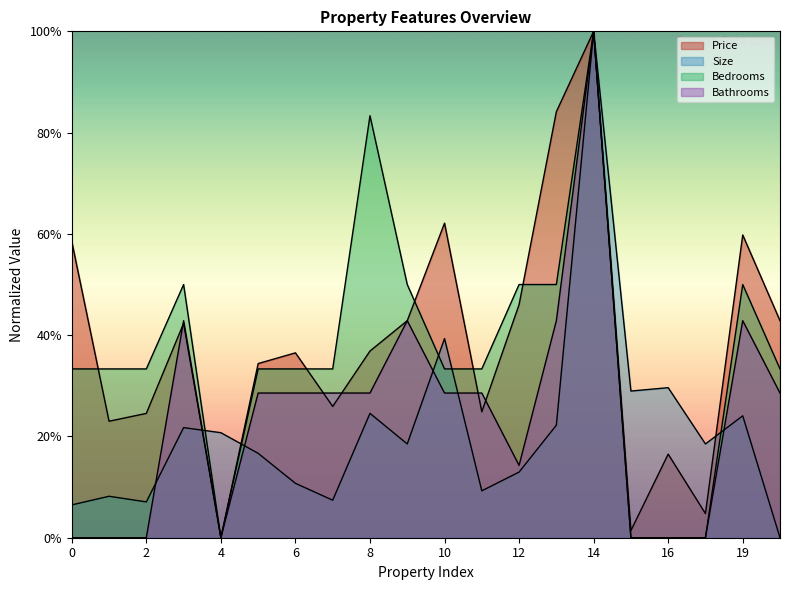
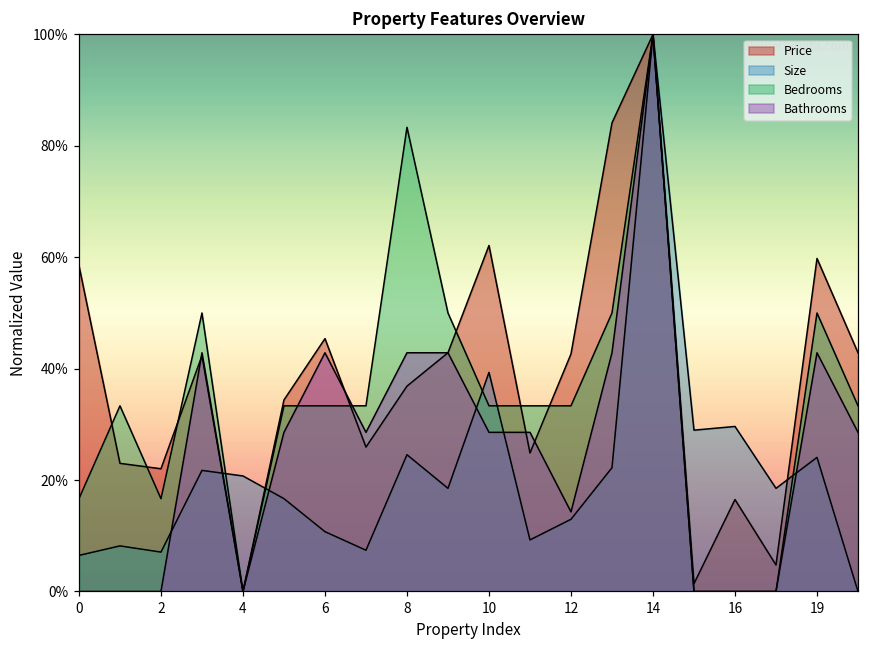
Bedrooms, 0: 33% -> 17%
Price, 2: 25% -> 22%
Bedrooms, 2: 33% -> 17%
Price, 6: 37% -> 45%
Bathrooms, 6: 29% -> 43%
Bathrooms, 8: 29% -> 43%
Price, 12: 46% -> 43%
Bedrooms, 12: 50% -> 33%
